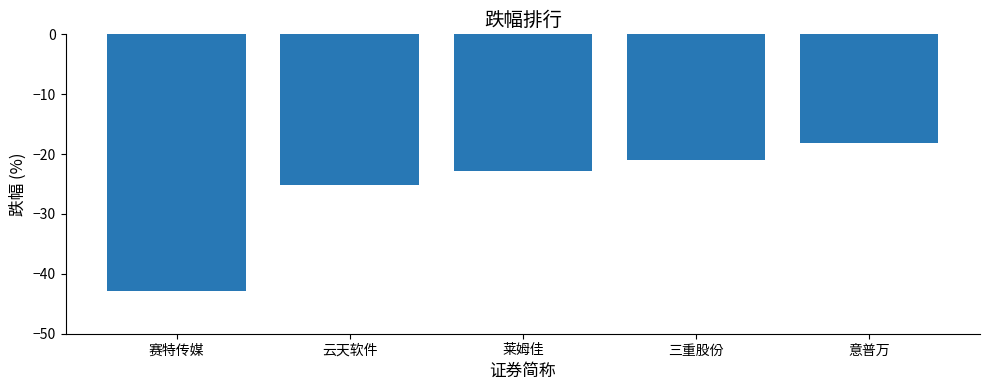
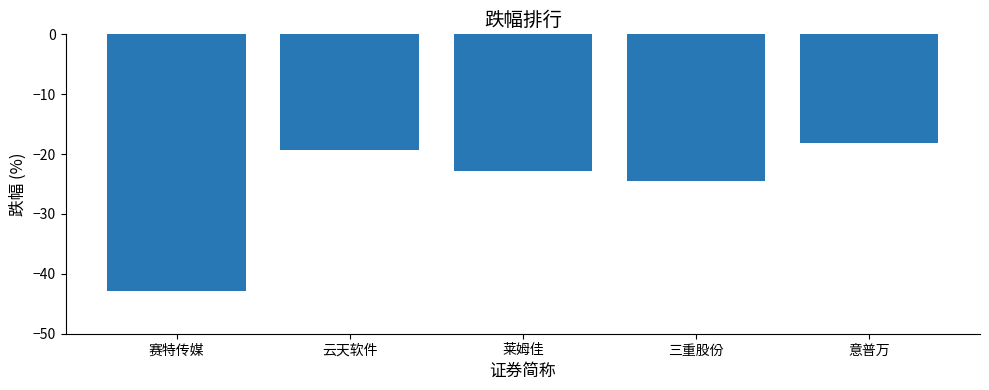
云天软件: -25 -> -19
三重股份: -21 -> -25
